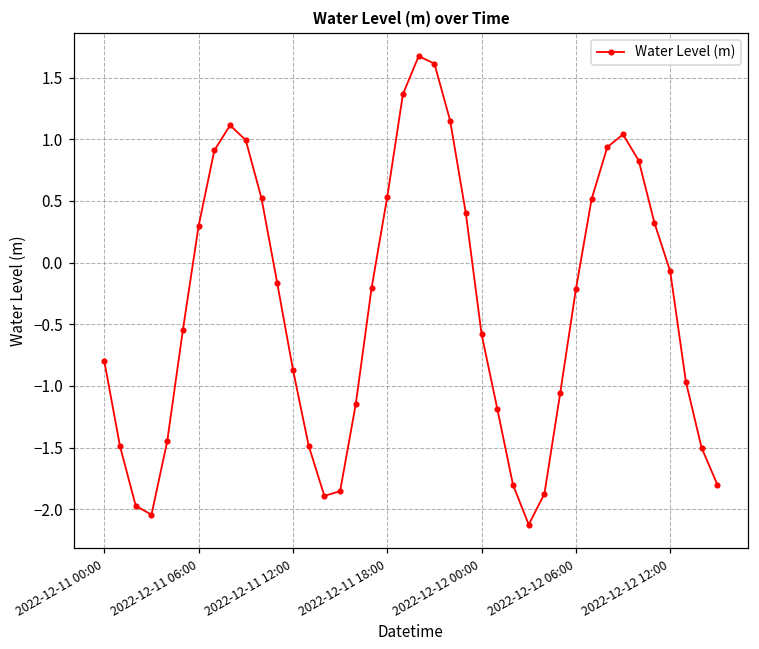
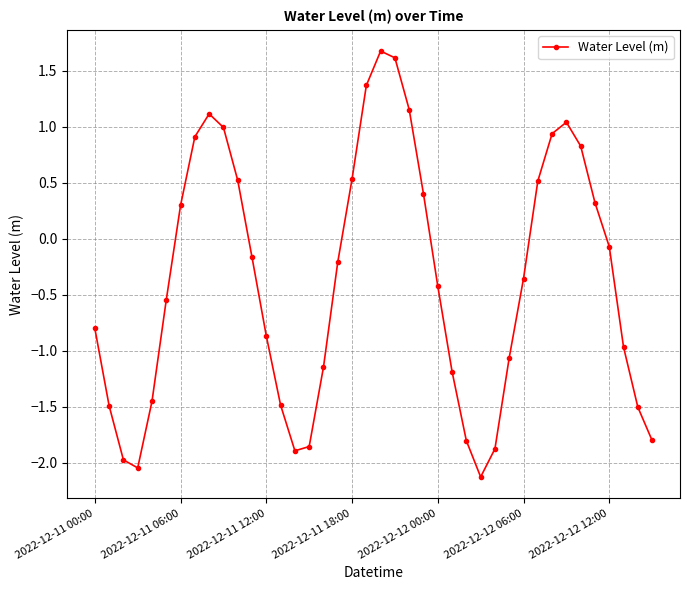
2022-12-12 00:00: -0.58 -> -0.42
2022-12-12 06:00: -0.22 -> -0.35
